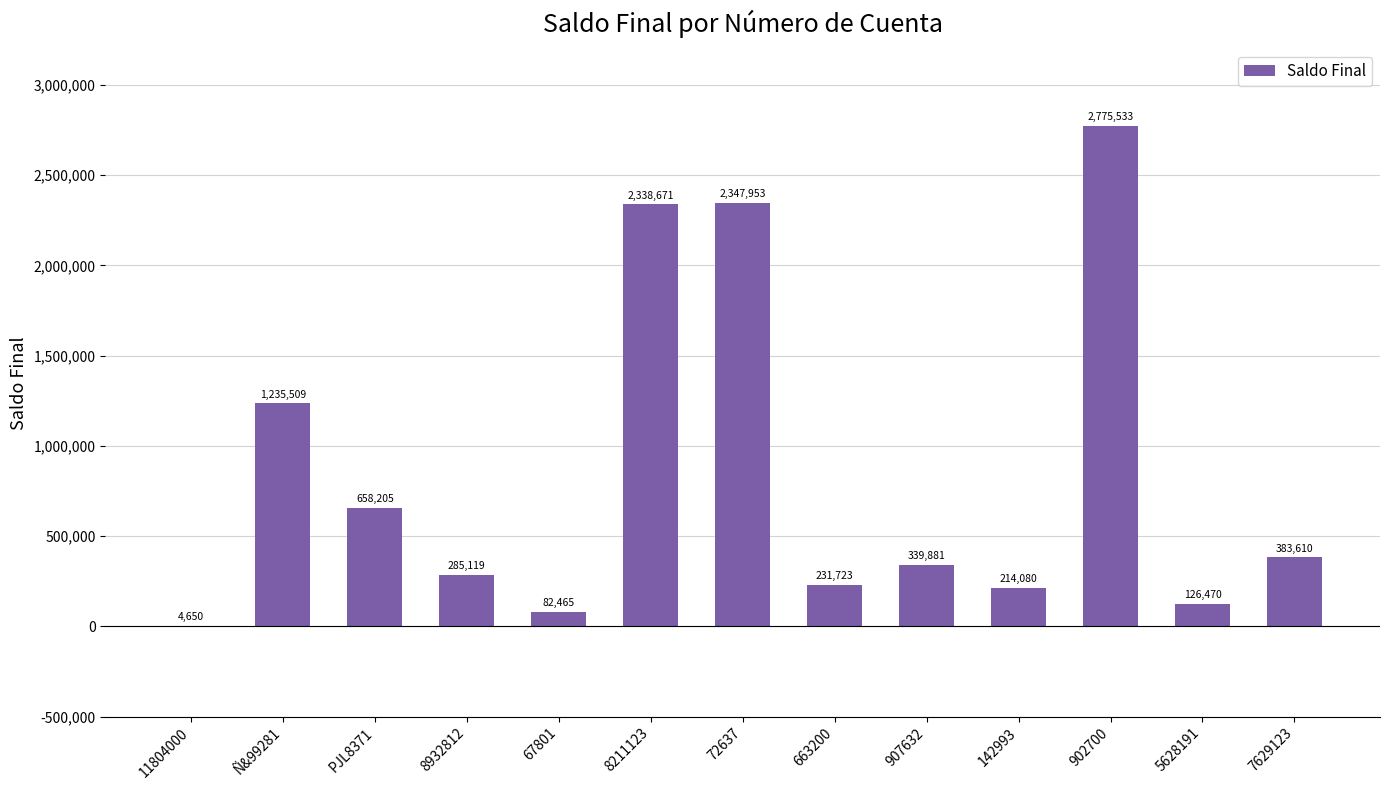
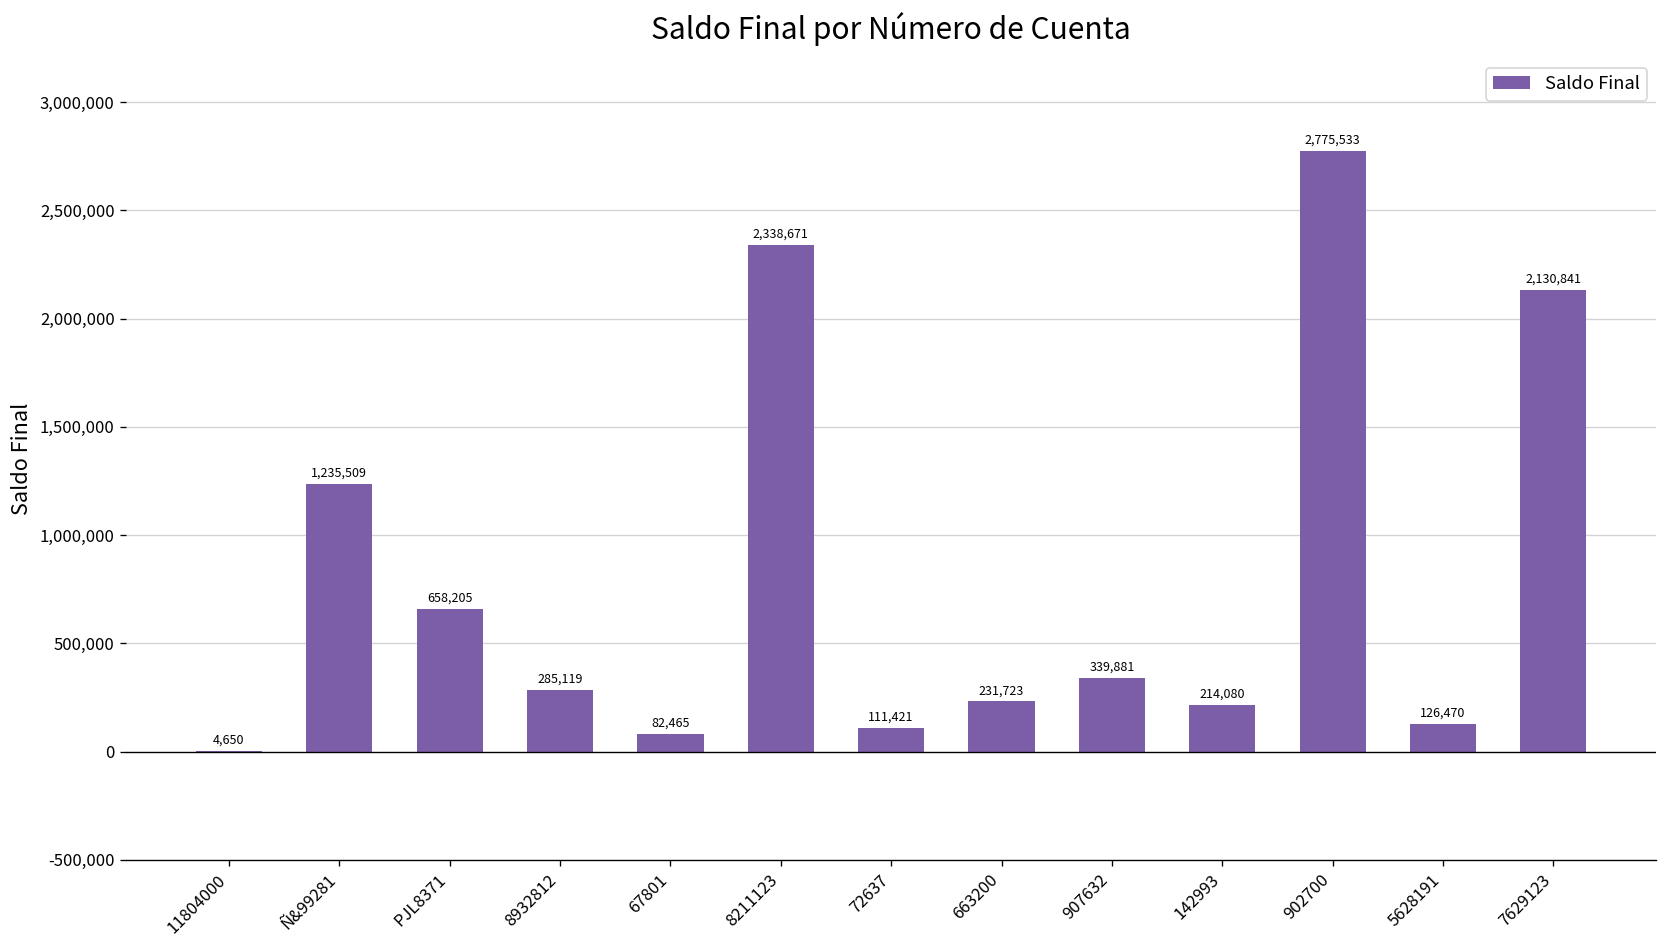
72637: 2,347,953 -> 111,421
7629123: 383,610 -> 2,130,841
